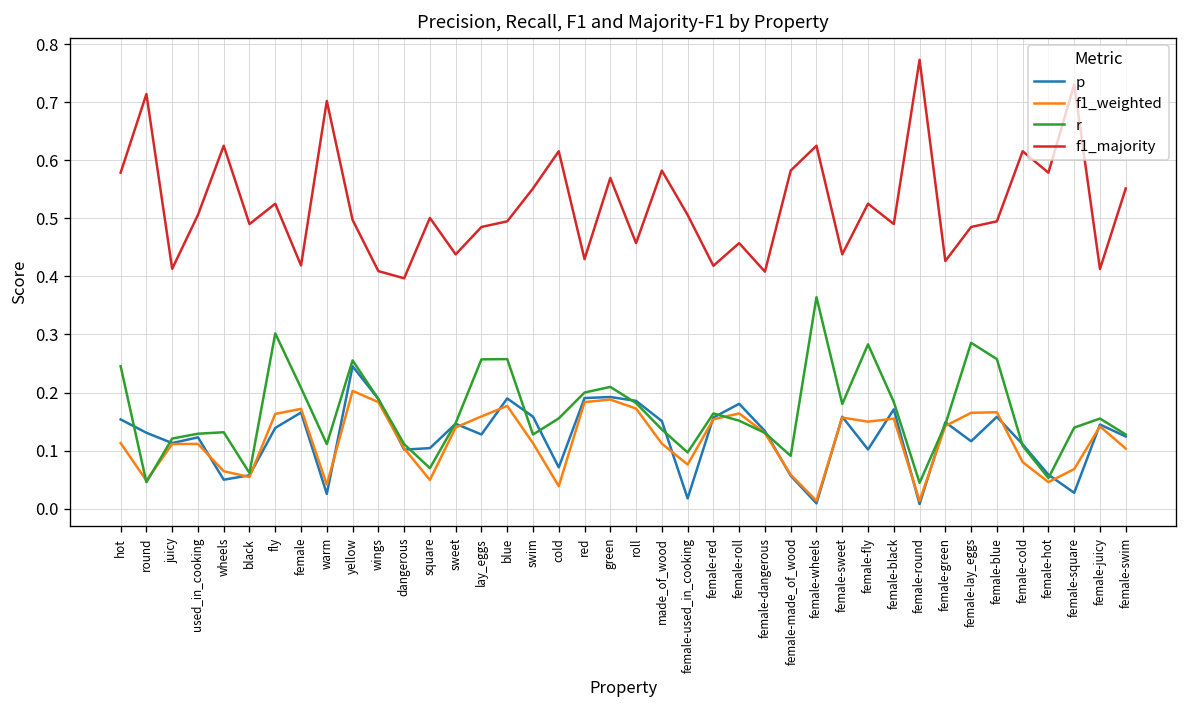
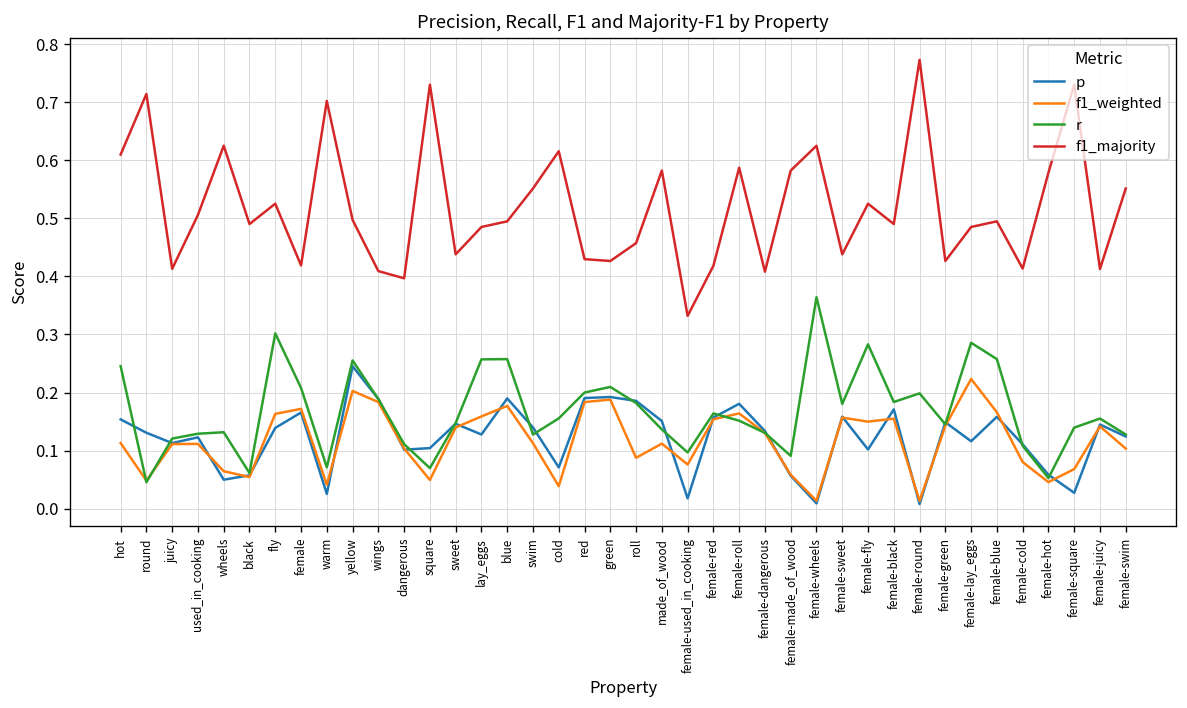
f1_majority, hot: 0.58 -> 0.61
r, warm: 0.11 -> 0.07
f1_majority, square: 0.50 -> 0.73
p, swim: 0.16 -> 0.14
f1_majority, green: 0.57 -> 0.43
f1_weighted, roll: 0.17 -> 0.09
f1_majority, female-used_in_cooking: 0.51 -> 0.33
f1_majority, female-roll: 0.46 -> 0.59
r, female-round: 0.04 -> 0.20
f1_weighted, female-lay_eggs: 0.17 -> 0.22
f1_majority, female-cold: 0.62 -> 0.41
